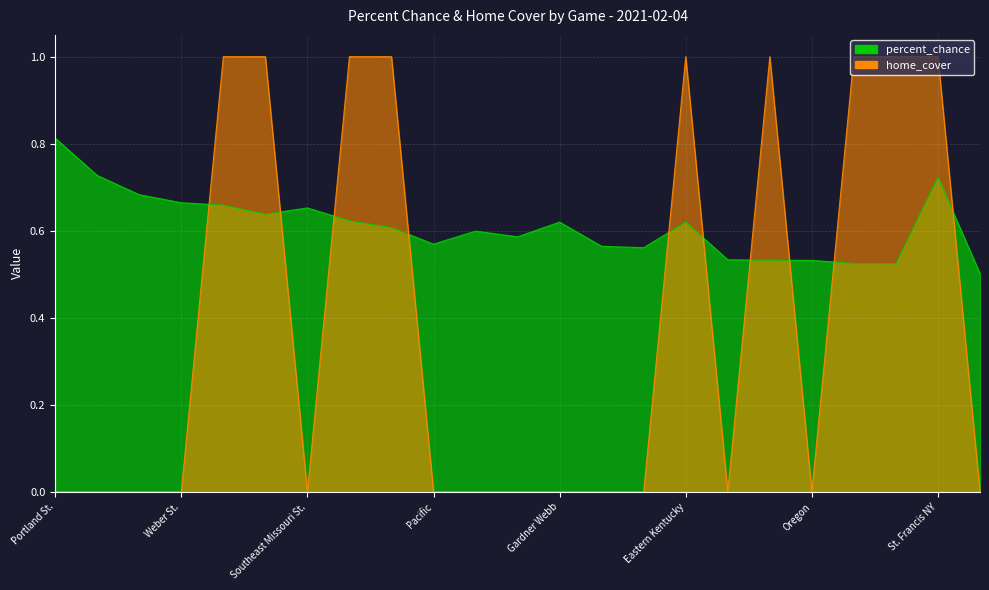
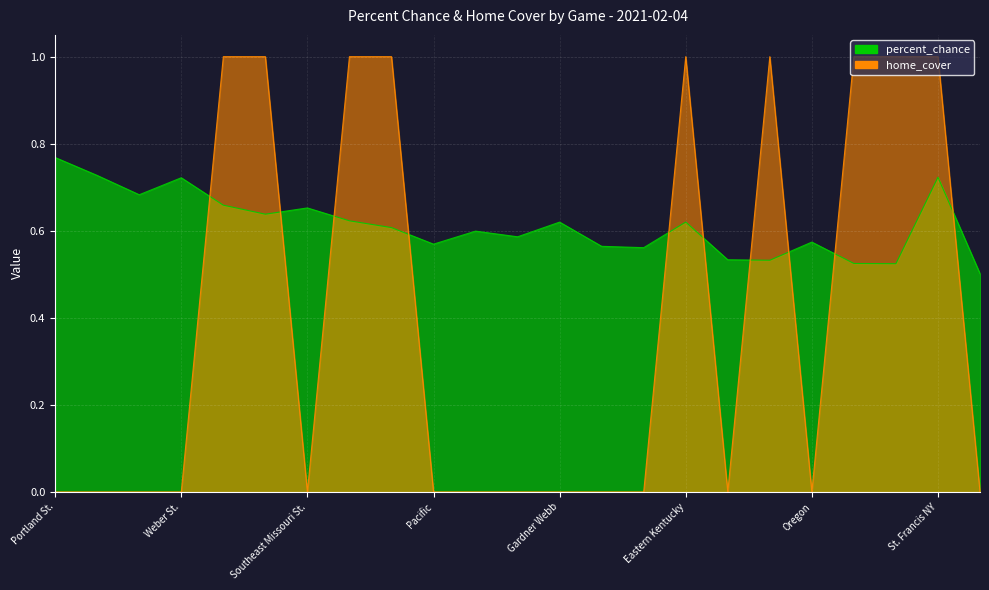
percent_chance, Portland St.: 0.81 -> 0.77
percent_chance, Weber St.: 0.66 -> 0.72
percent_chance, Oregon: 0.53 -> 0.57
